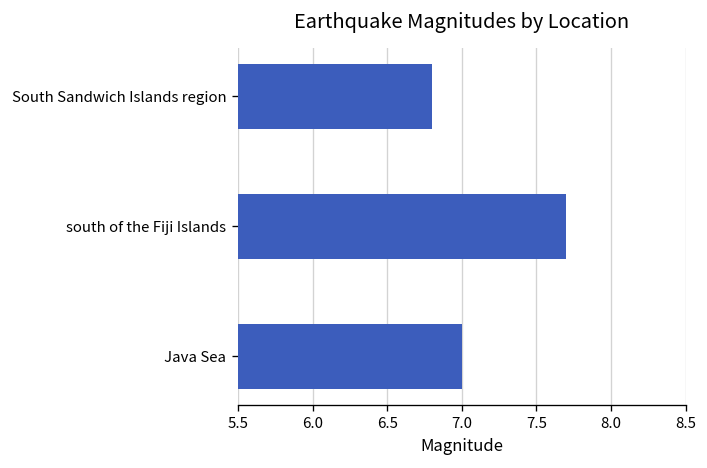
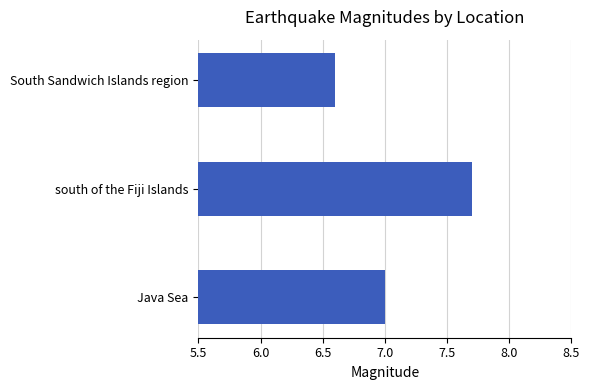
South Sandwich Islands region: 6.8 -> 6.6
